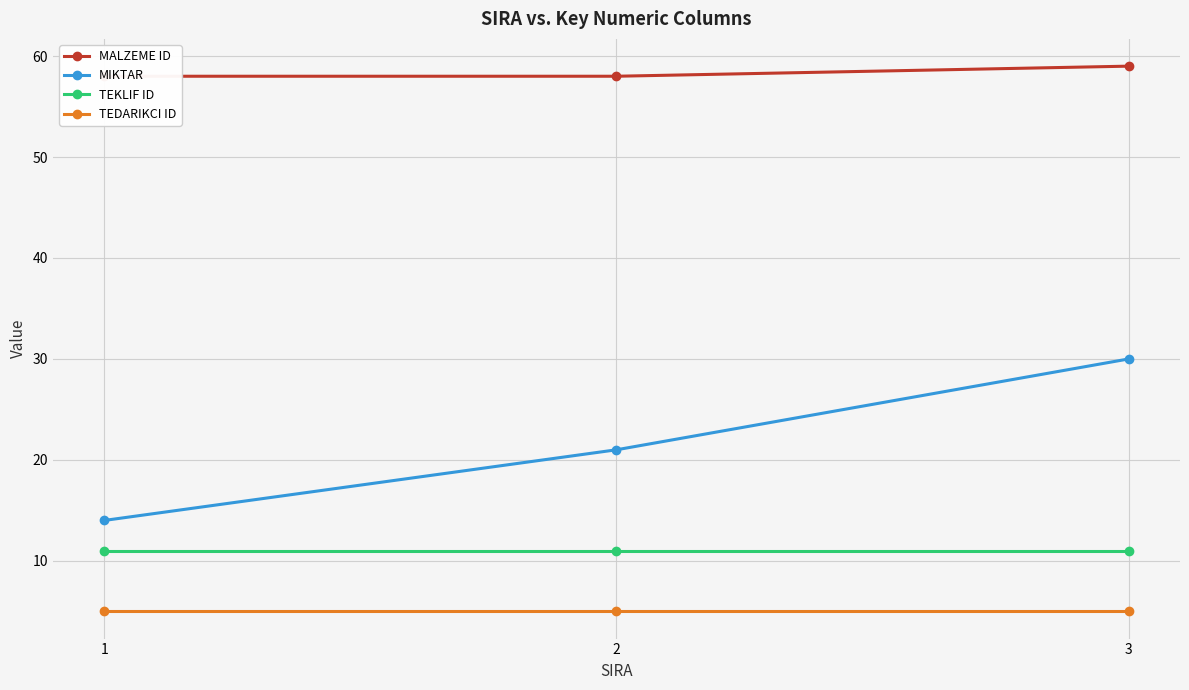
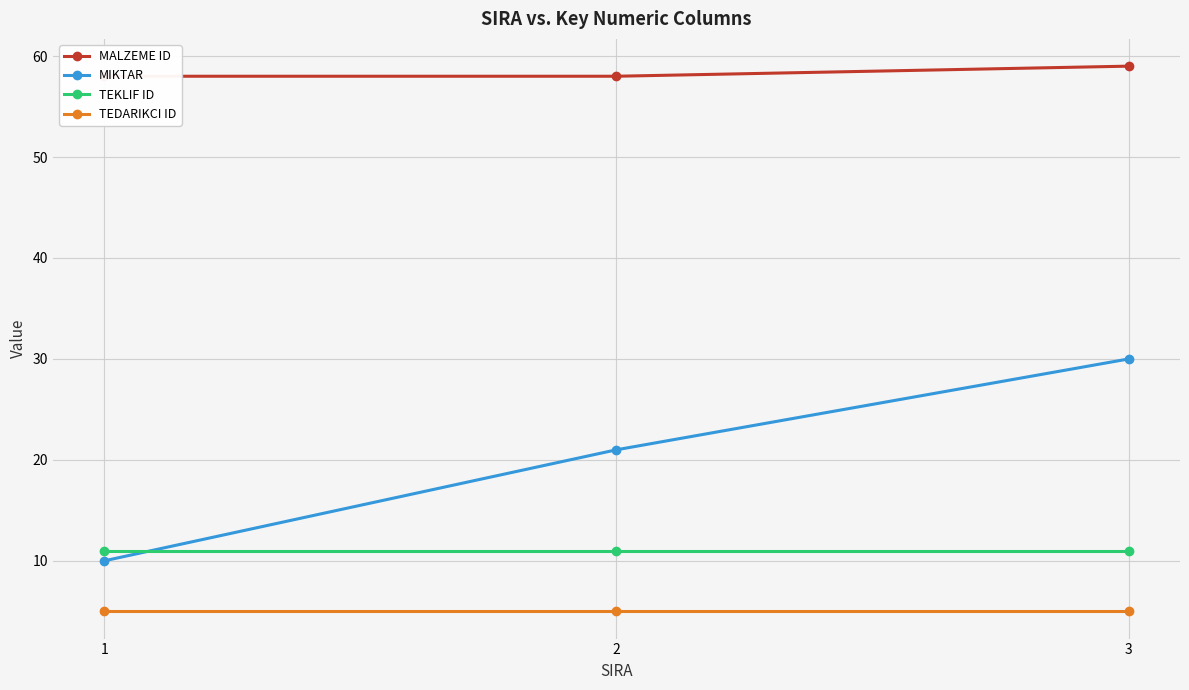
MIKTAR, 1: 14 -> 10
